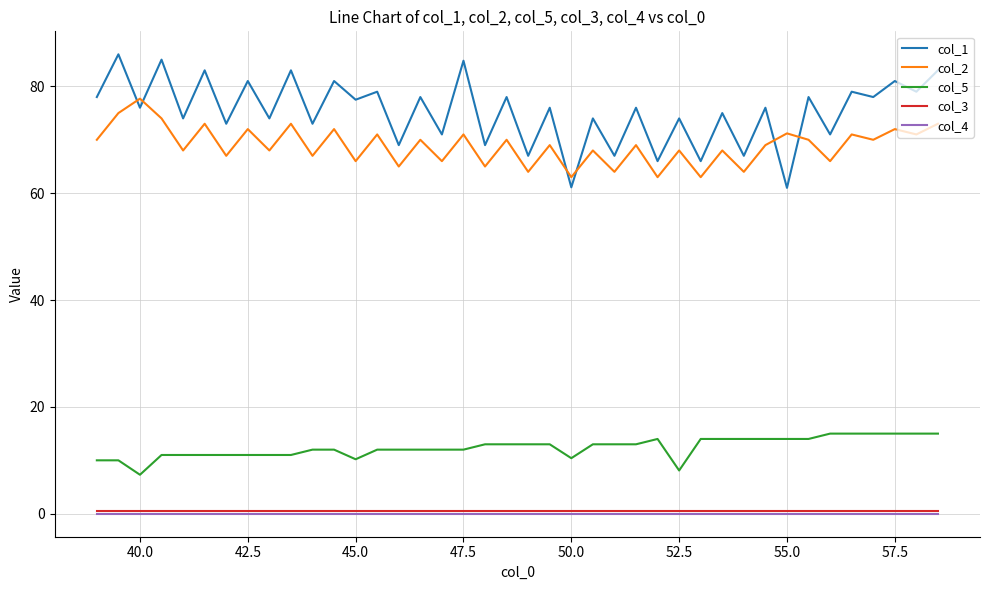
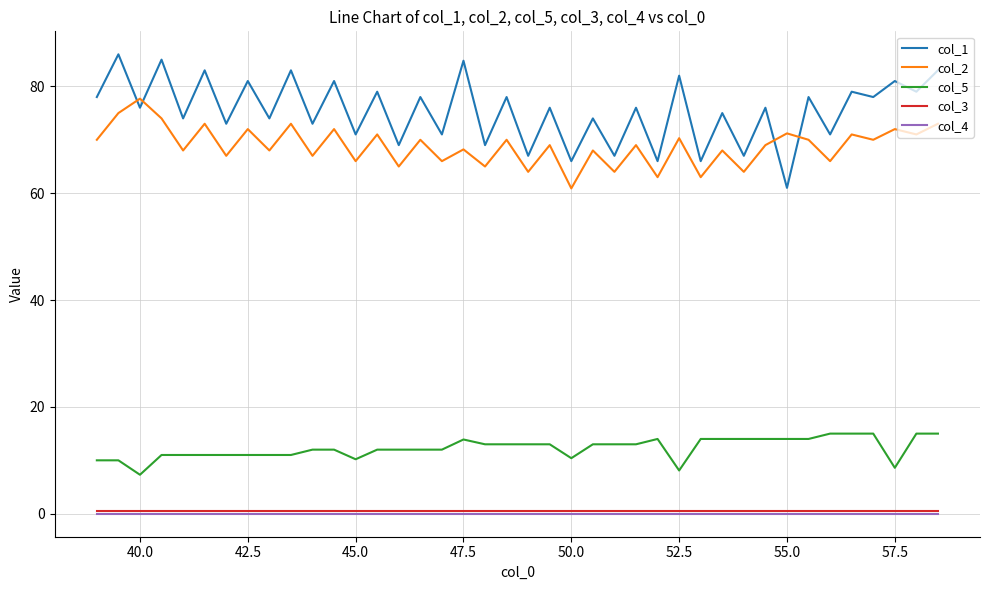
col_1, 45.0: 78 -> 71
col_2, 47.5: 71 -> 68
col_5, 47.5: 12 -> 14
col_1, 50.0: 61 -> 66
col_2, 50.0: 63 -> 61
col_1, 52.5: 74 -> 82
col_2, 52.5: 68 -> 70
col_5, 57.5: 15 -> 9
